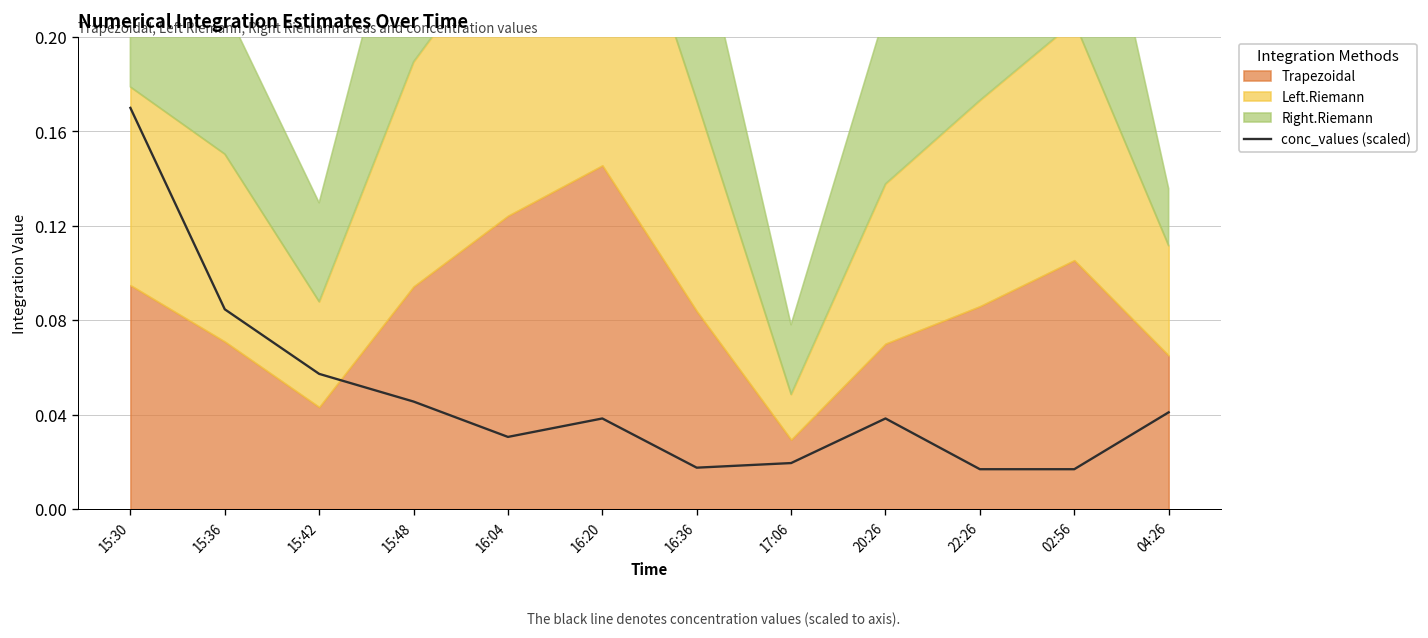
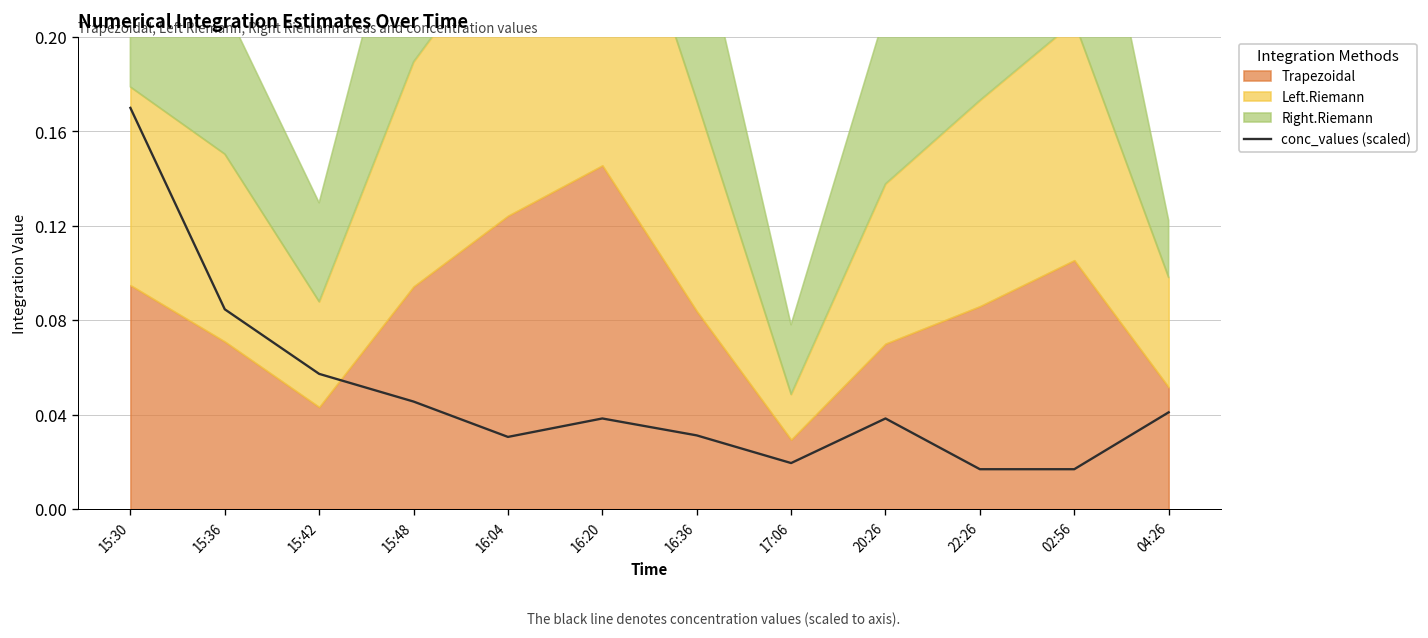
conc_values (scaled), 16:36: 0.018 -> 0.031
Trapezoidal, 04:26: 0.065 -> 0.052
